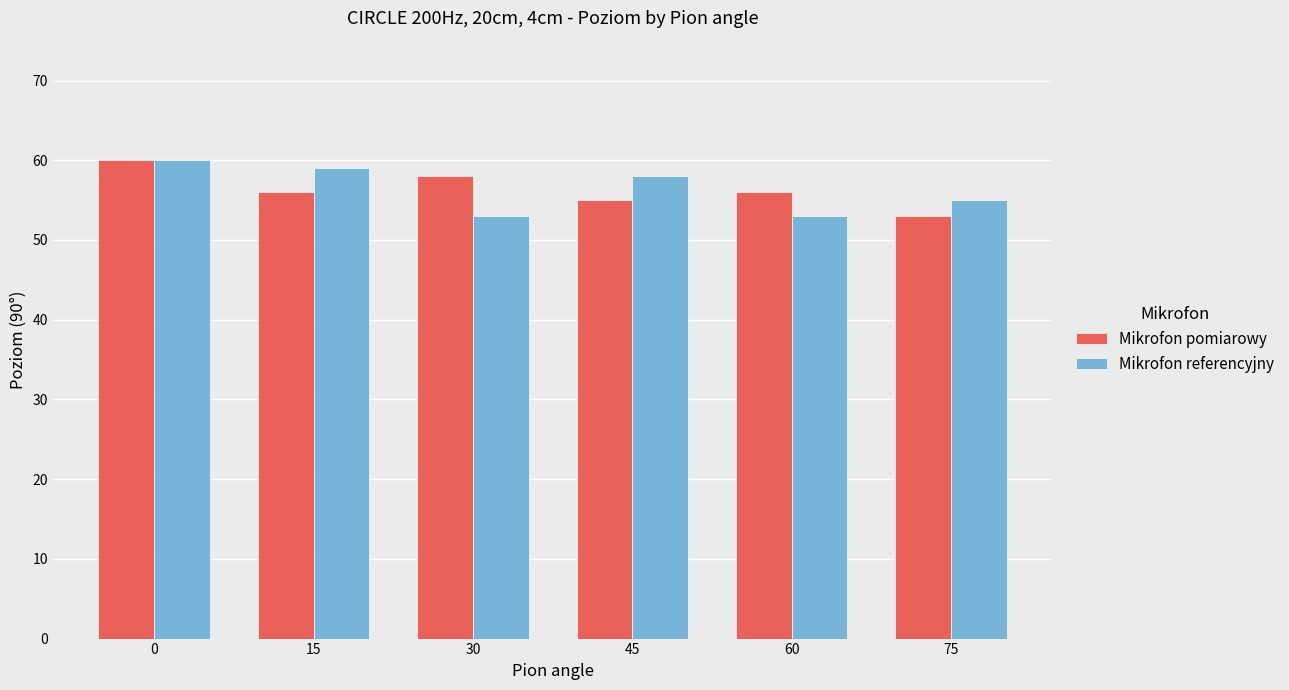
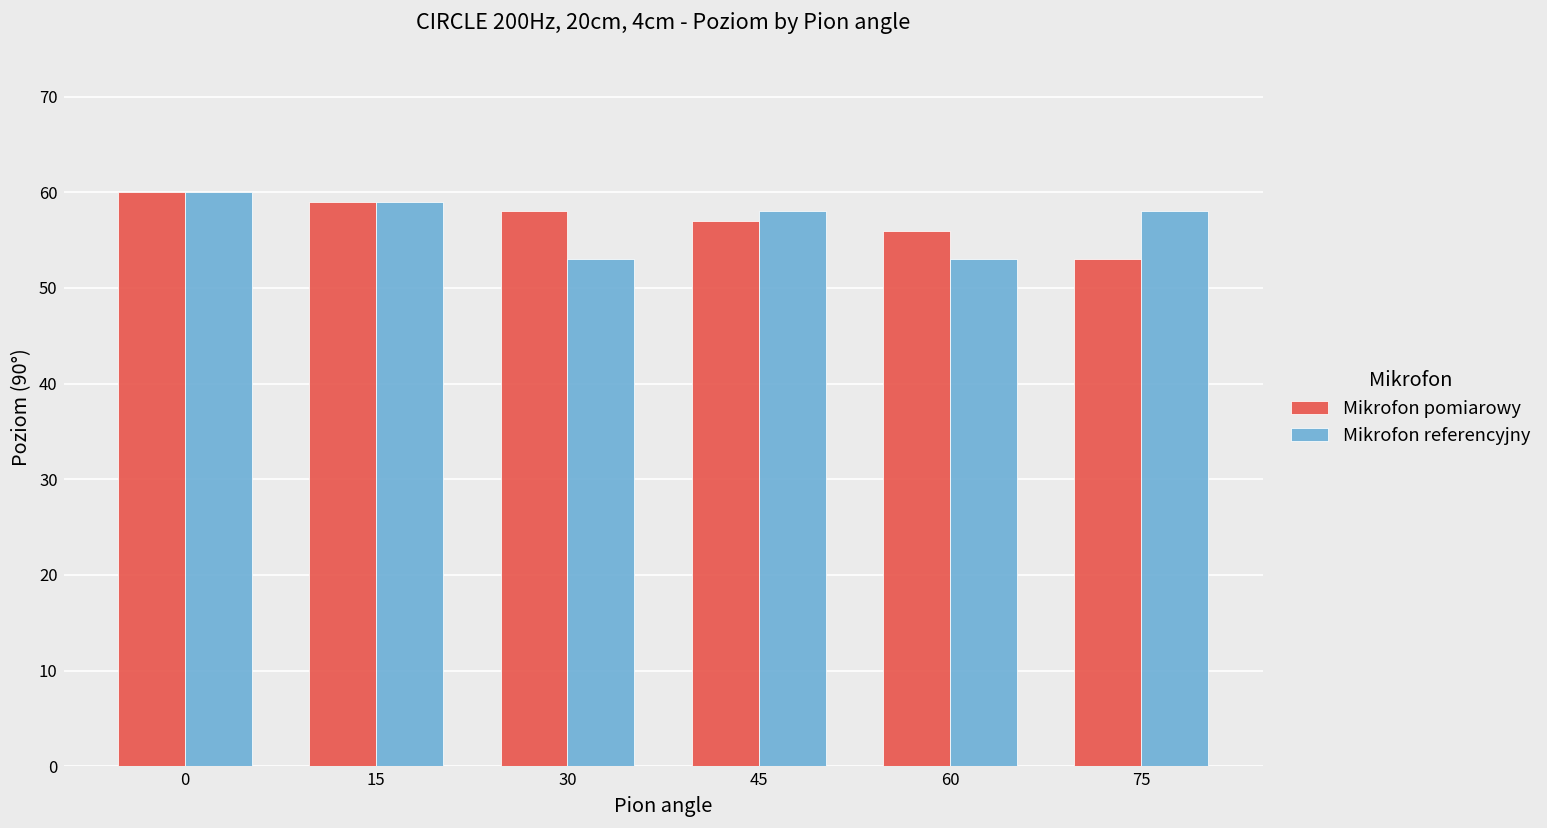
Mikrofon pomiarowy, 15: 56 -> 59
Mikrofon pomiarowy, 45: 55 -> 57
Mikrofon referencyjny, 75: 55 -> 58
